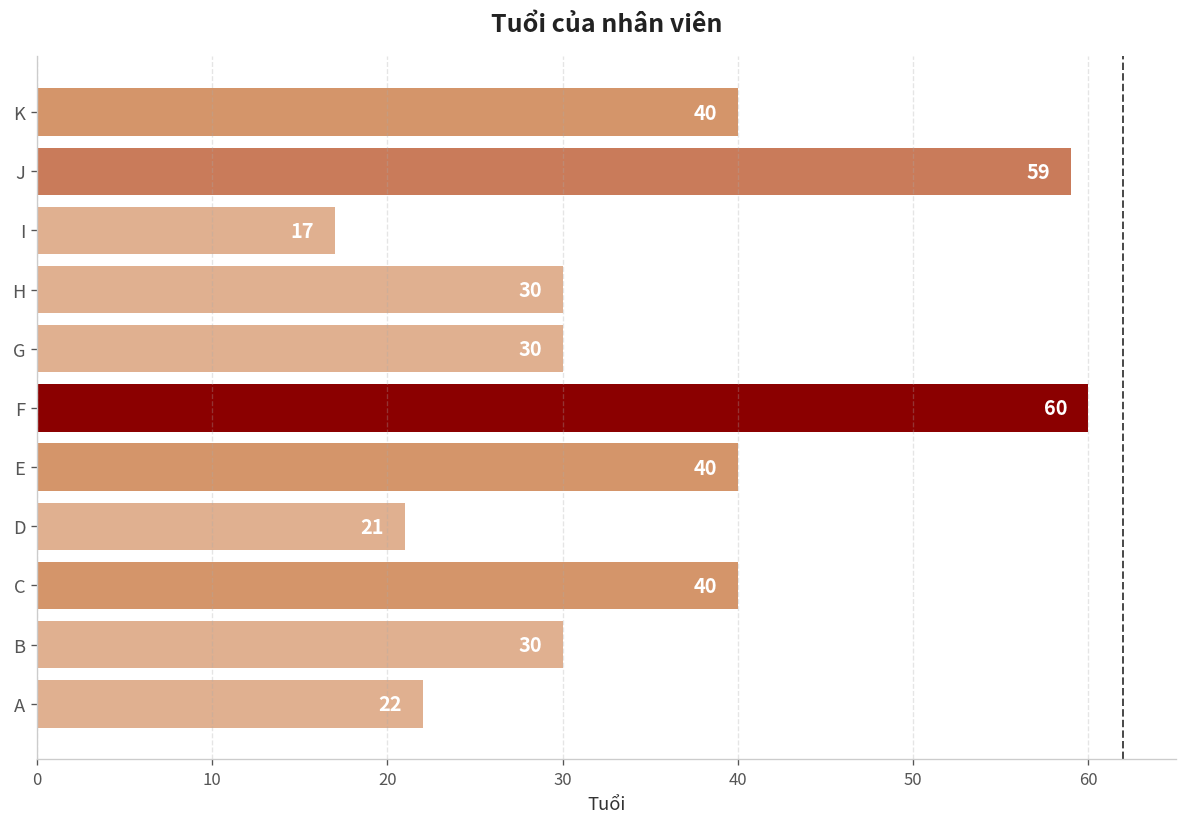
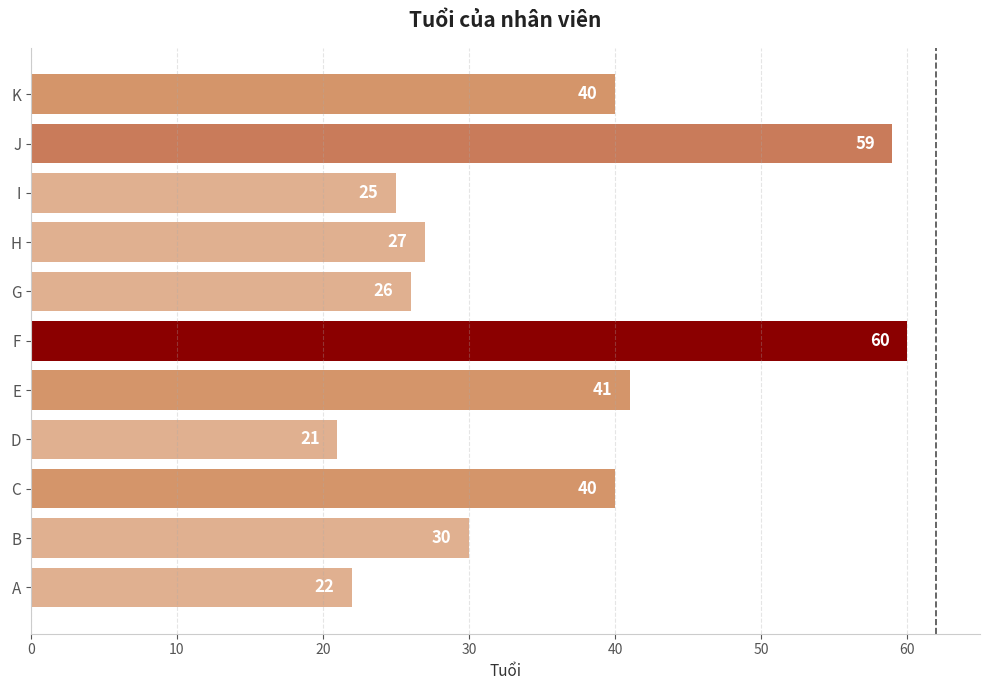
I: 17 -> 25
H: 30 -> 27
G: 30 -> 26
E: 40 -> 41
